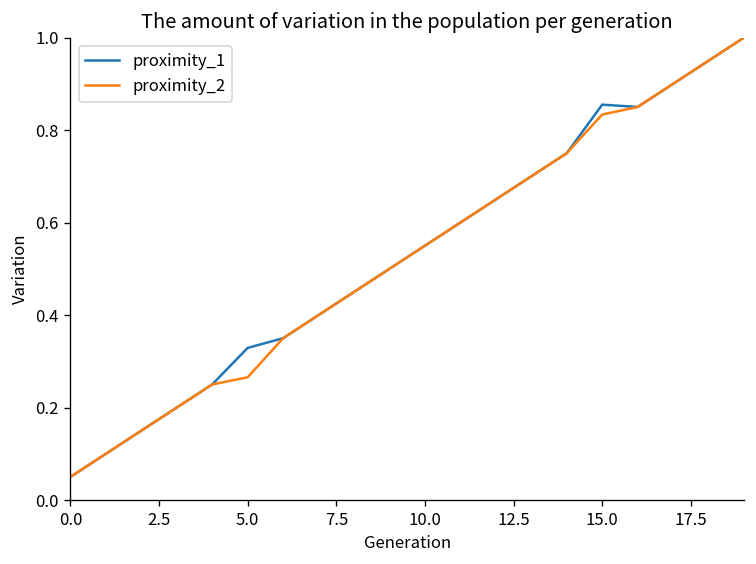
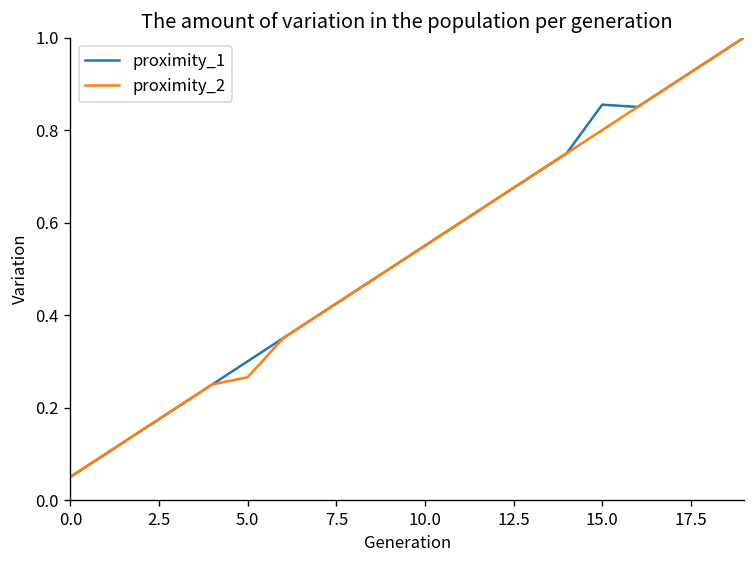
proximity_1, 5.0: 0.33 -> 0.30
proximity_2, 15.0: 0.83 -> 0.80
